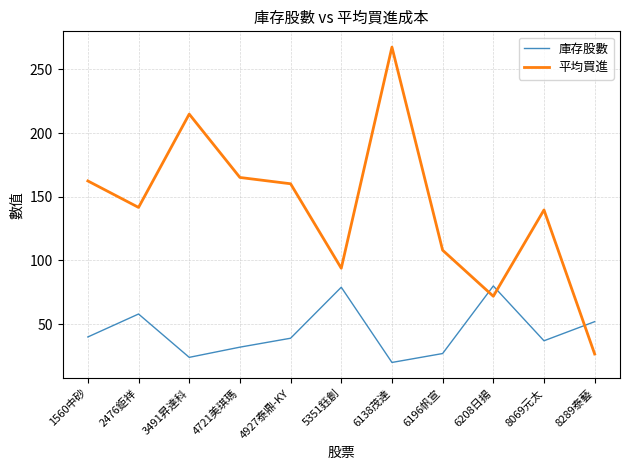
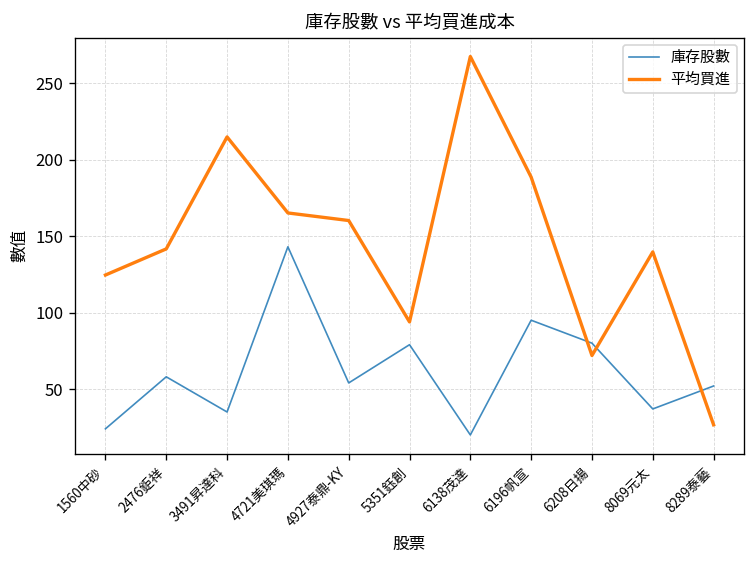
庫存股數, 1560中砂: 40 -> 24
平均買進, 1560中砂: 162 -> 125
庫存股數, 3491昇達科: 24 -> 35
庫存股數, 4721美琪瑪: 32 -> 143
庫存股數, 4927泰鼎-KY: 39 -> 54
庫存股數, 6196帆宣: 27 -> 95
平均買進, 6196帆宣: 108 -> 189
